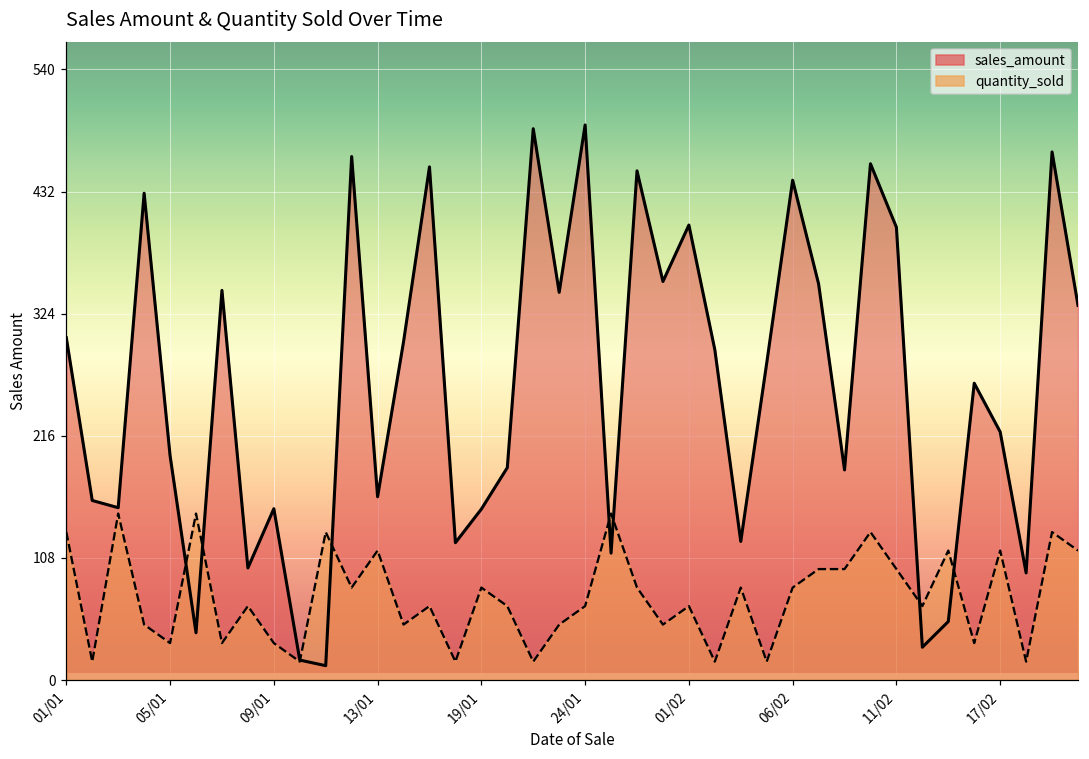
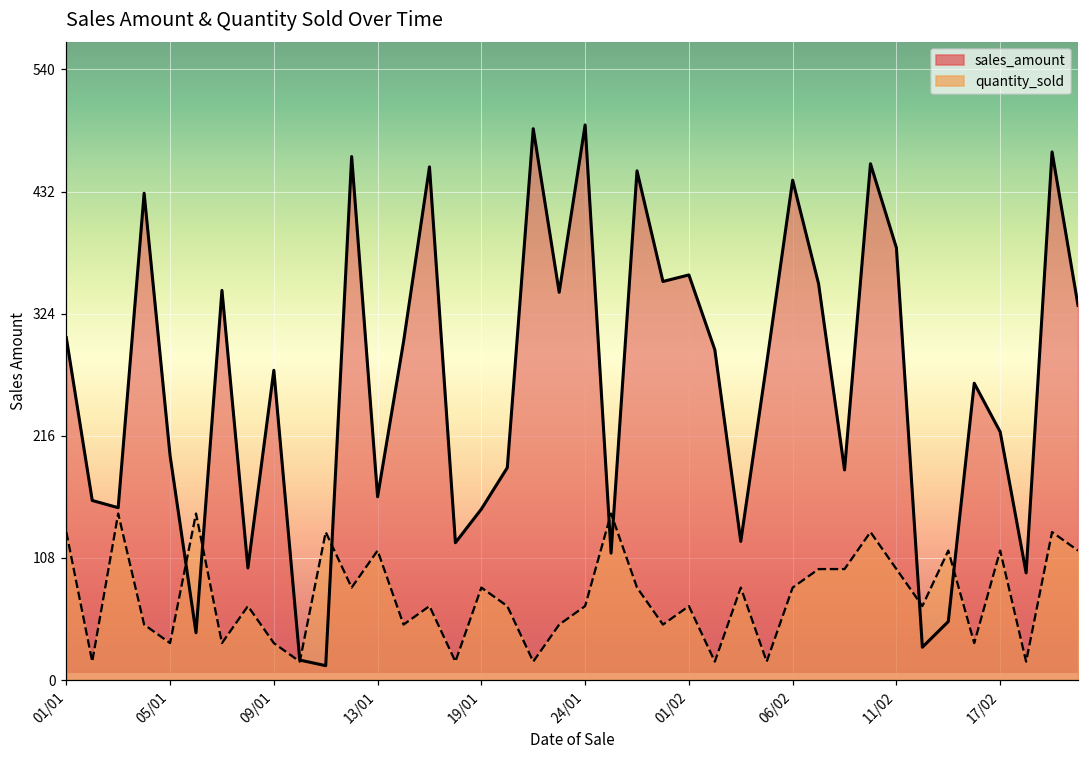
sales_amount, 09/01: 152 -> 274
sales_amount, 01/02: 403 -> 359
sales_amount, 11/02: 401 -> 383
